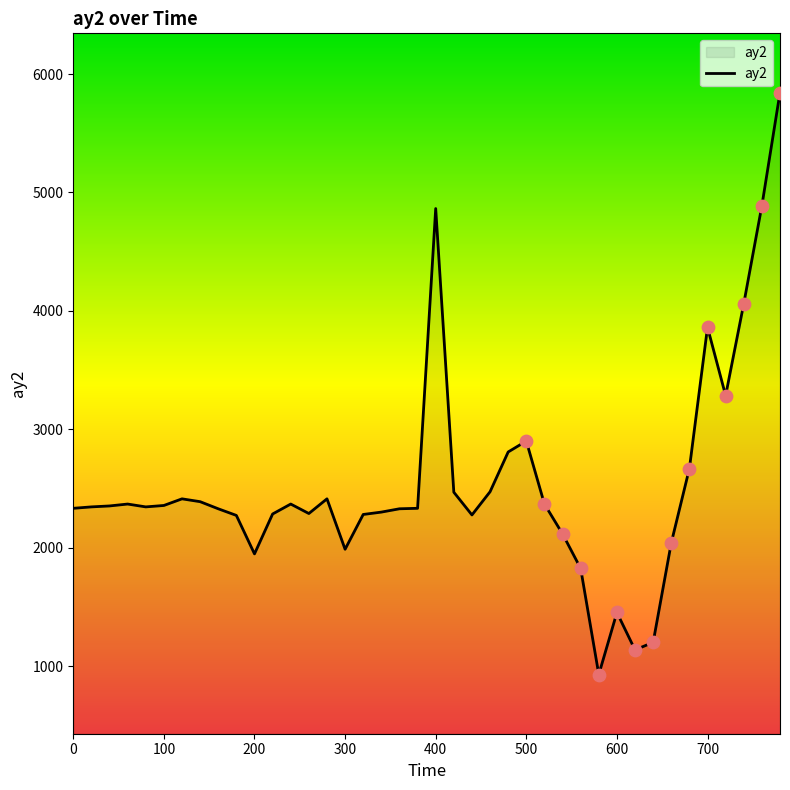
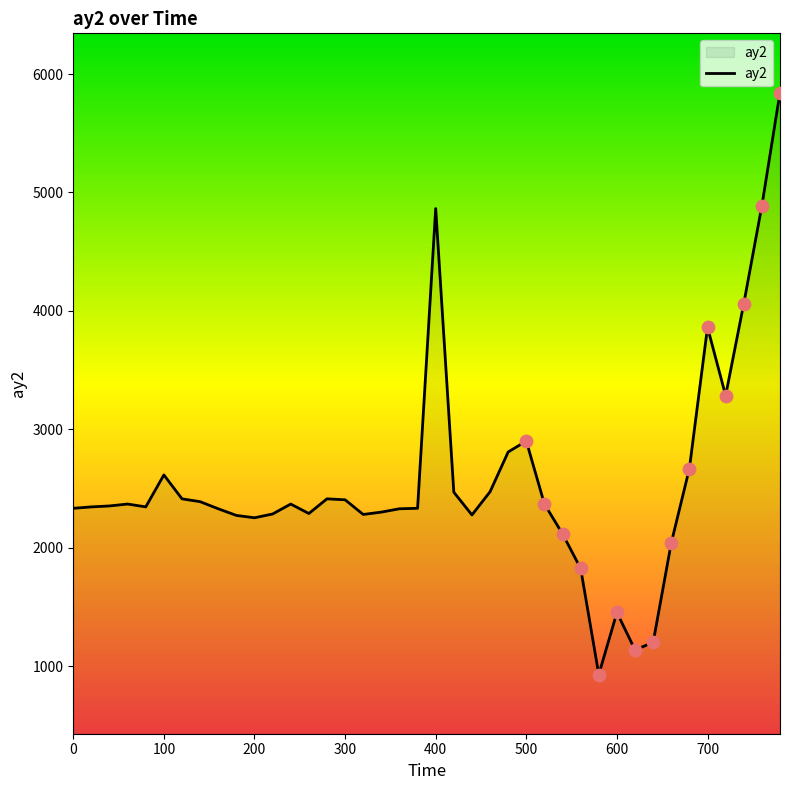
ay2, 100: 2360 -> 2610
ay2, 200: 1950 -> 2250
ay2, 300: 1990 -> 2400
